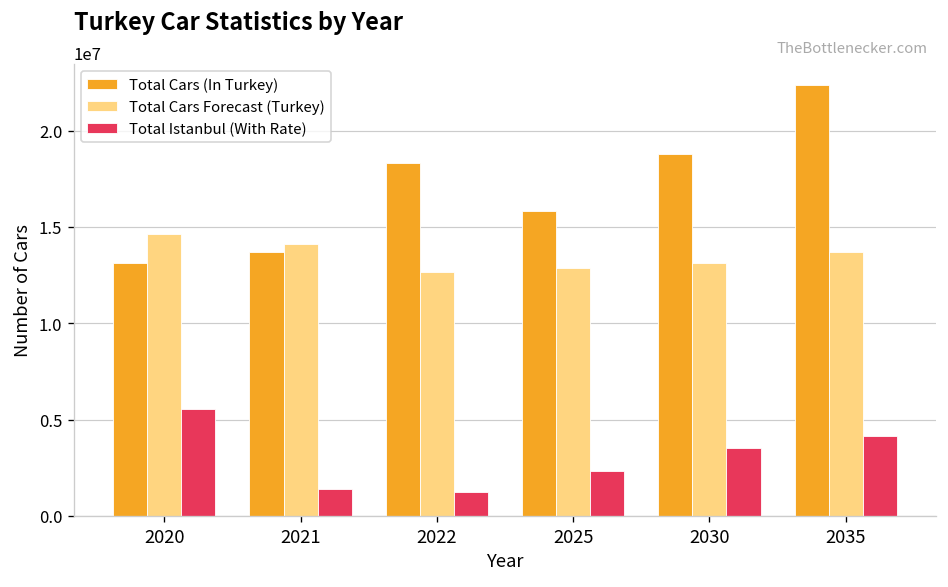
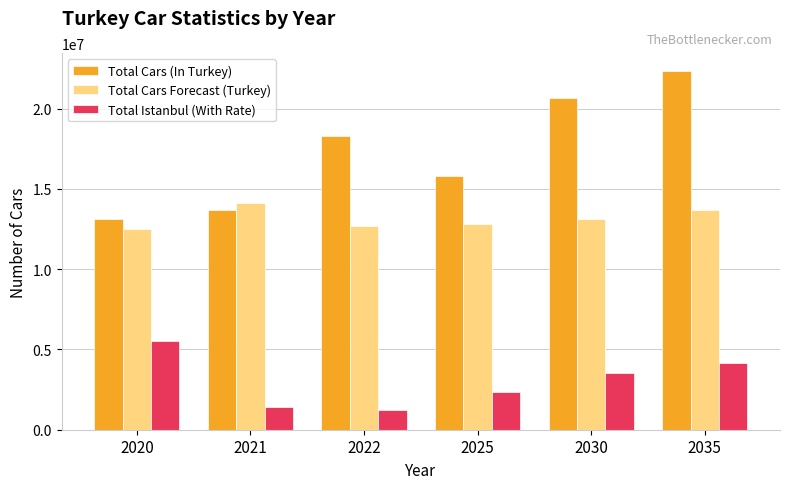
Total Cars Forecast (Turkey), 2020: 14600000 -> 12500000
Total Cars (In Turkey), 2030: 18800000 -> 20600000
